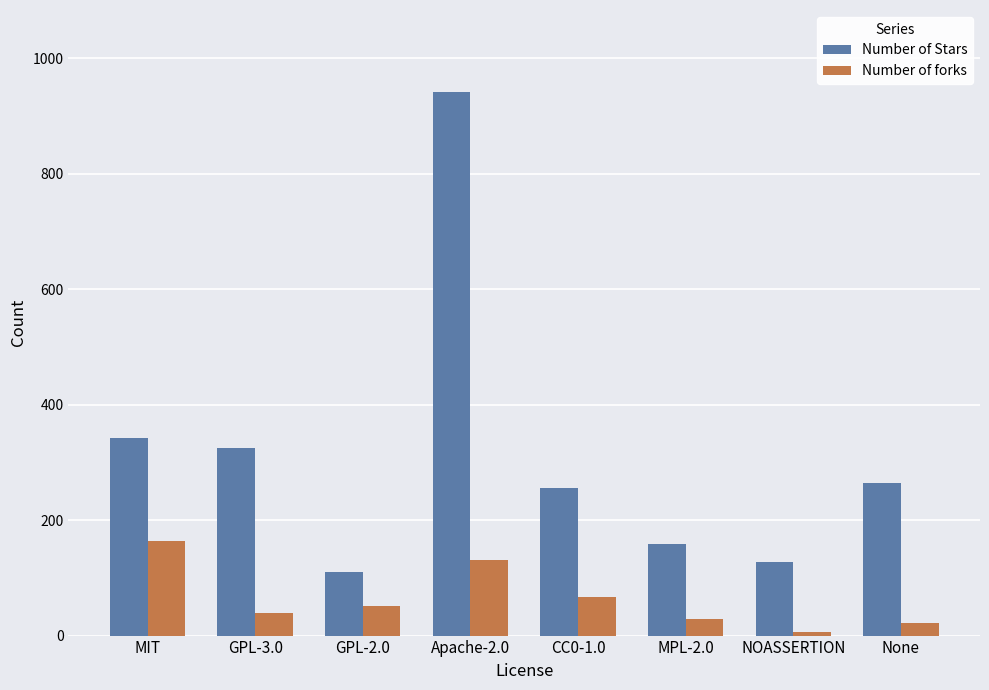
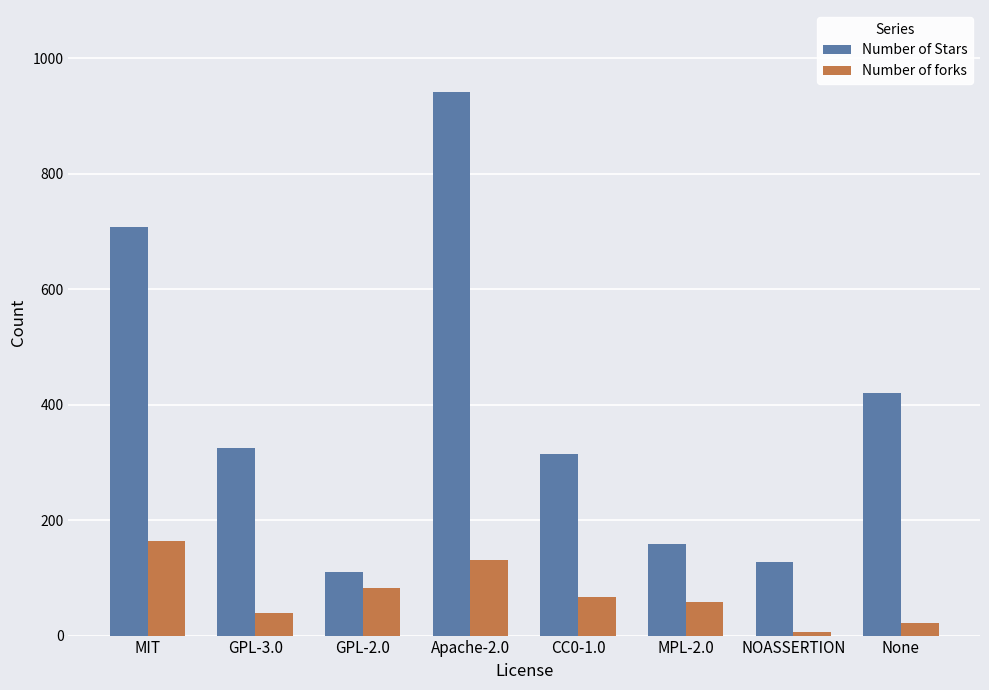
Number of Stars, MIT: 340 -> 710
Number of forks, GPL-2.0: 50 -> 80
Number of Stars, CC0-1.0: 260 -> 310
Number of forks, MPL-2.0: 30 -> 60
Number of Stars, None: 260 -> 420
